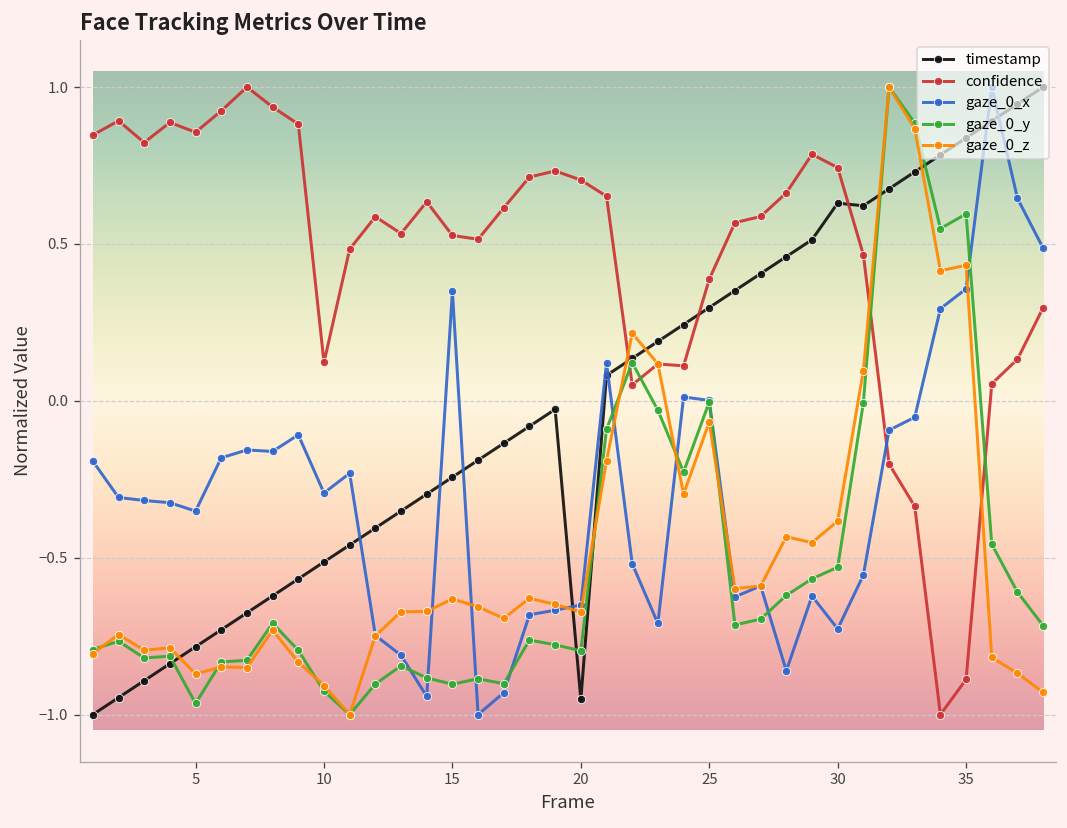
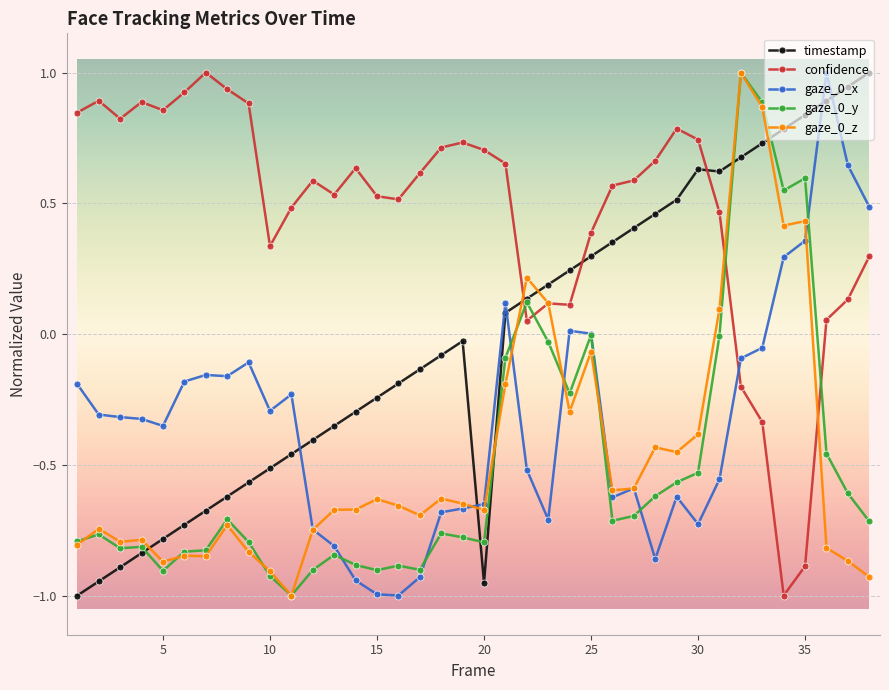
gaze_0_y, 5: -0.96 -> -0.91
confidence, 10: 0.12 -> 0.34
gaze_0_x, 15: 0.35 -> -1.00
